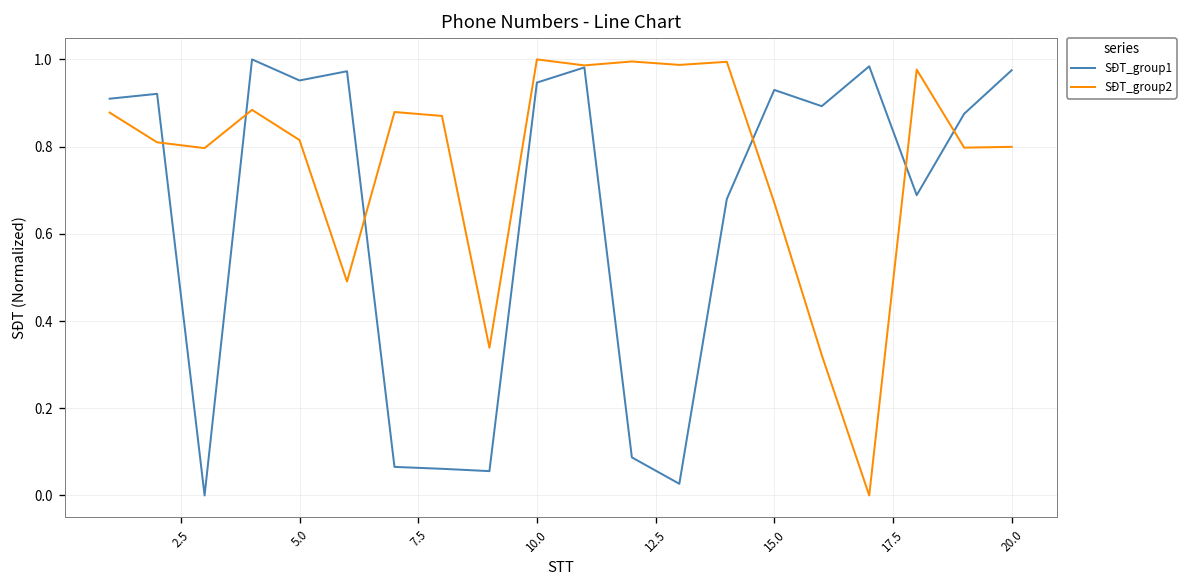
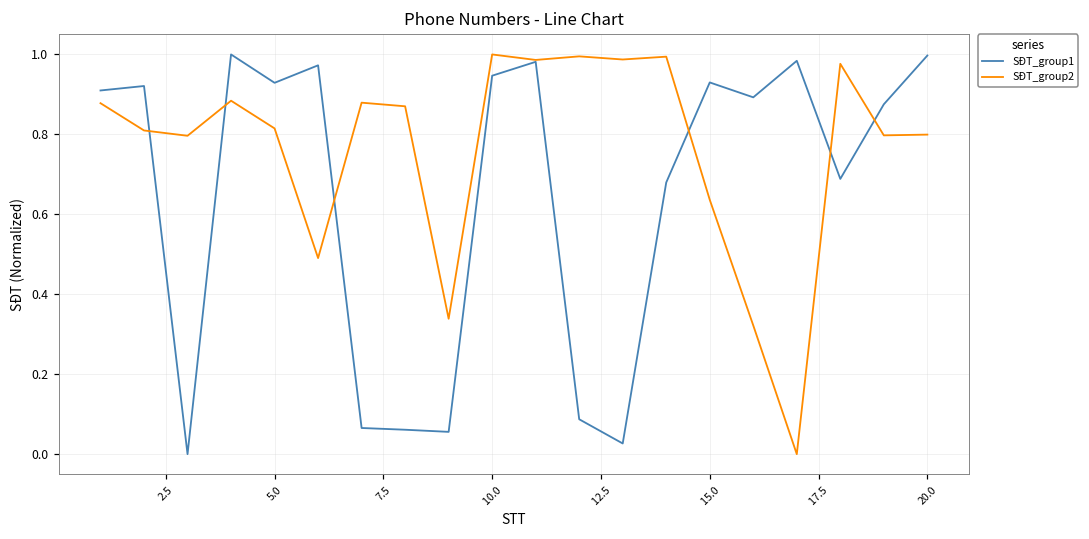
SĐT_group1, 5.0: 0.95 -> 0.93
SĐT_group2, 15.0: 0.67 -> 0.64
SĐT_group1, 20.0: 0.98 -> 1.00
